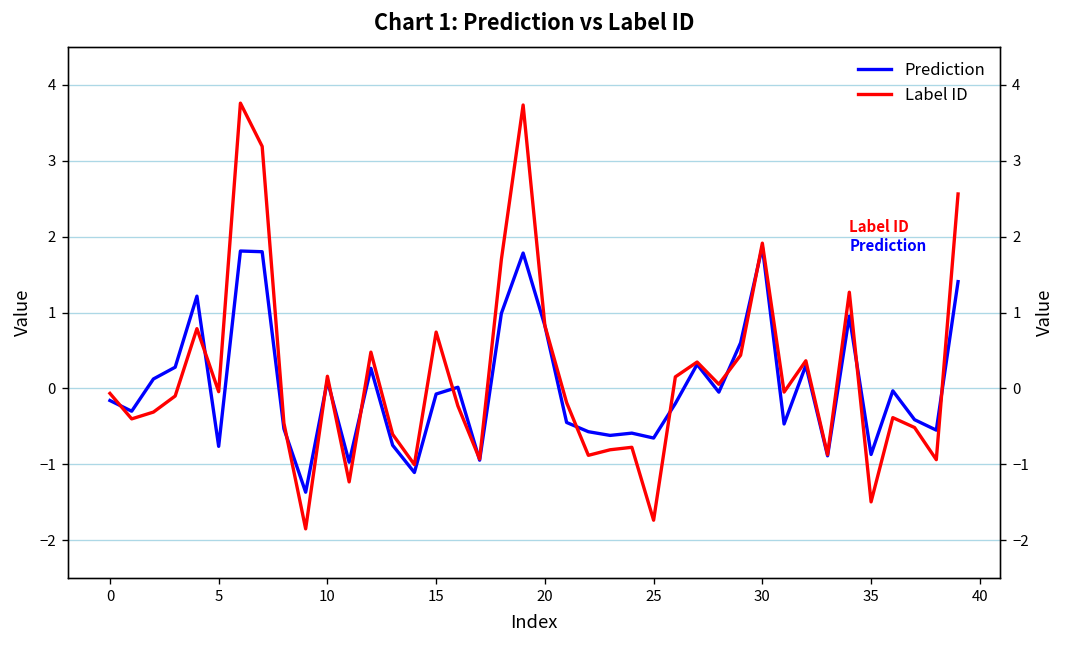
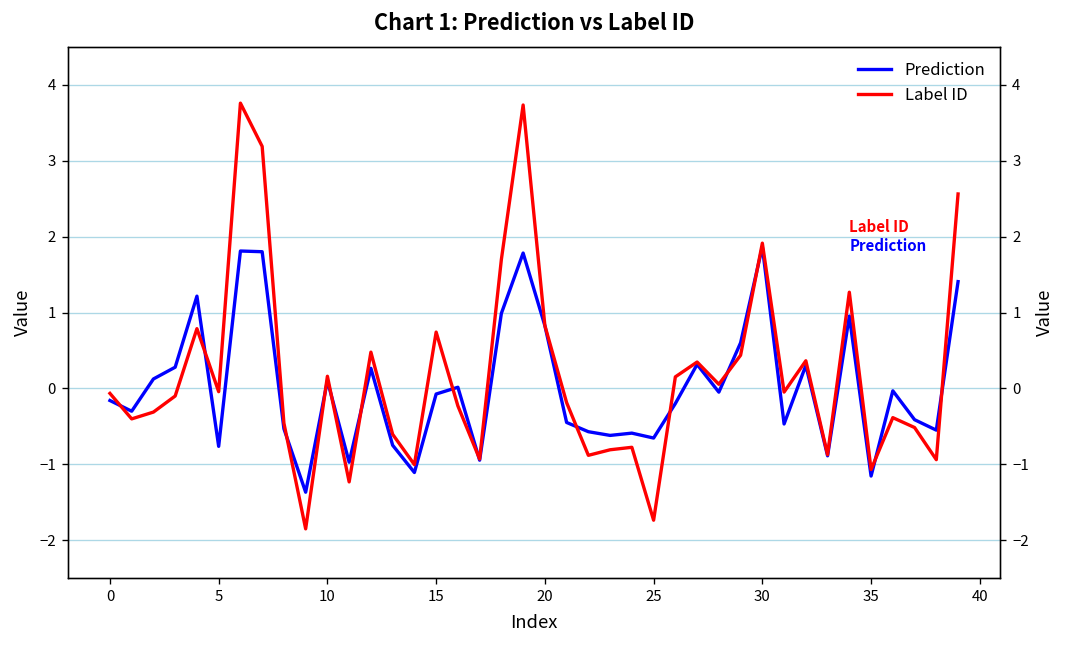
Prediction, 35: -0.9 -> -1.2
Label ID, 35: -1.5 -> -1.1
